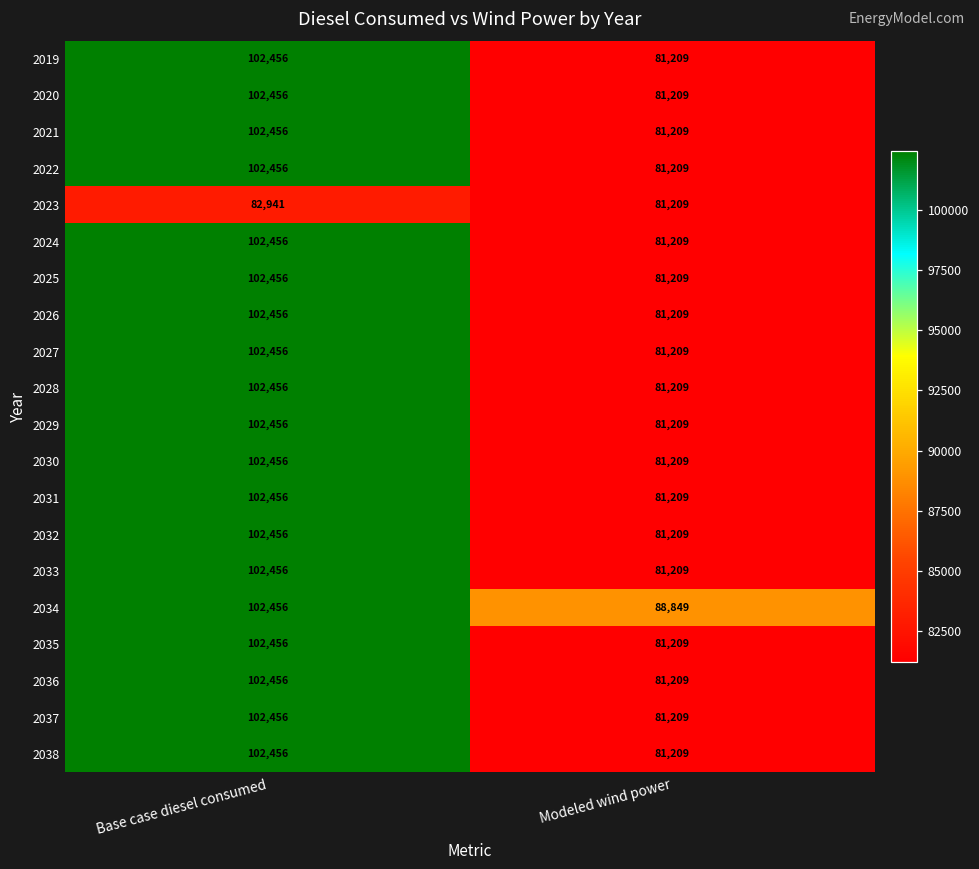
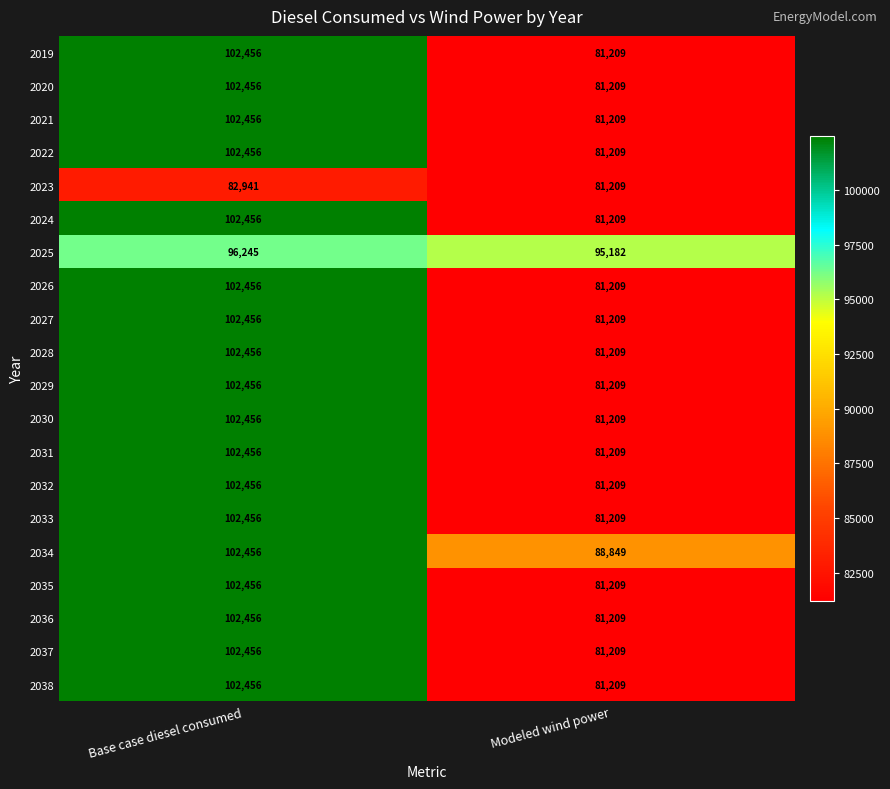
2025, Base case diesel consumed: 102,456 -> 96,245
2025, Modeled wind power: 81,209 -> 95,182
